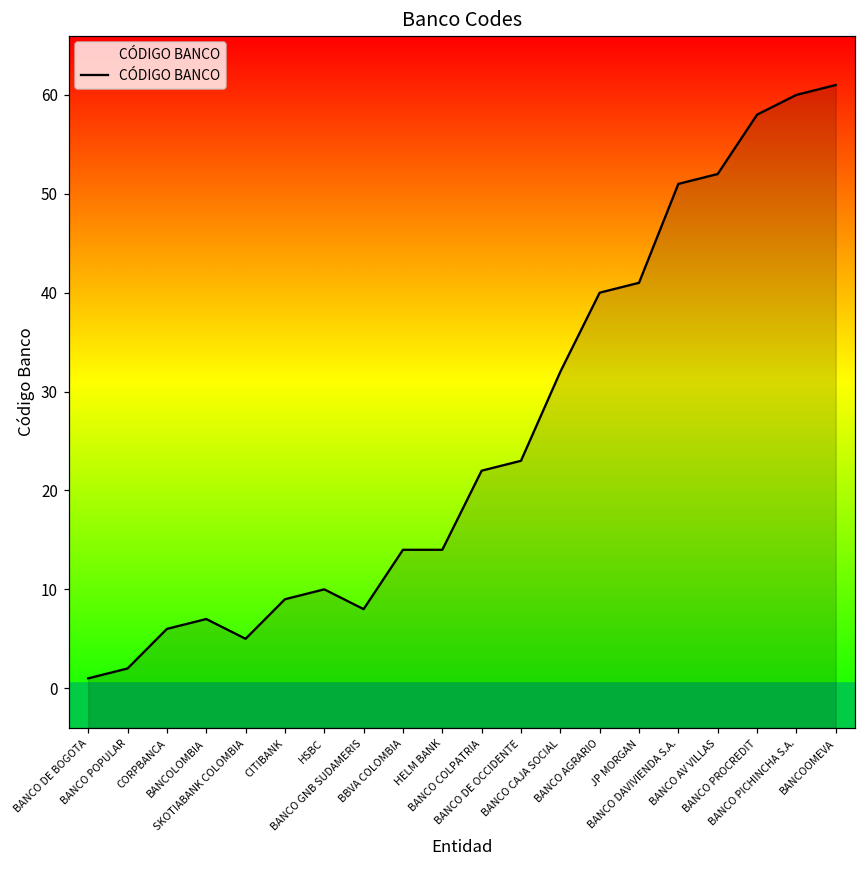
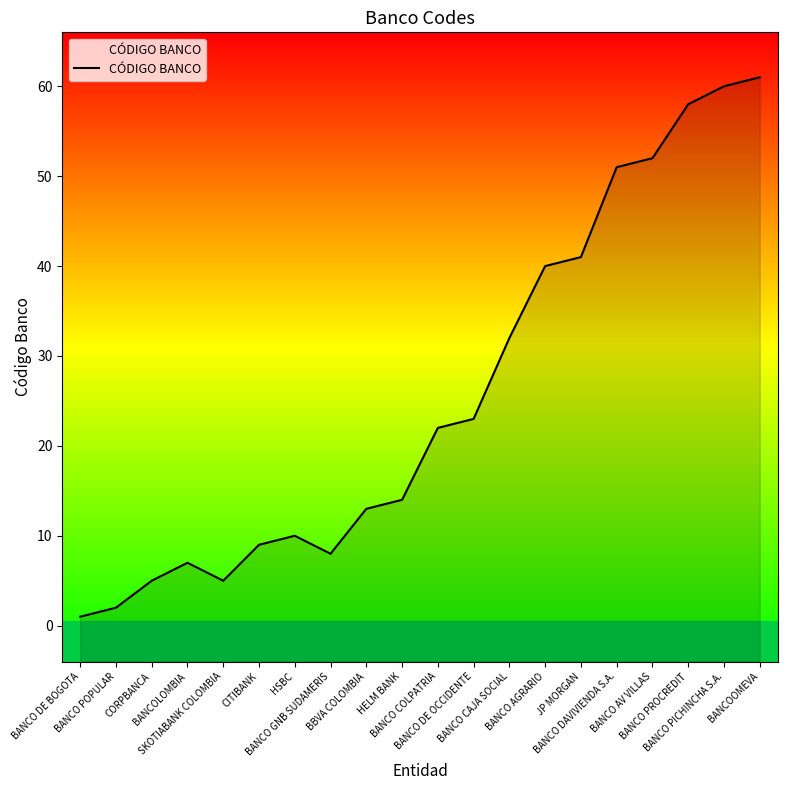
CORPBANCA: 6 -> 5
BBVA COLOMBIA: 14 -> 13
